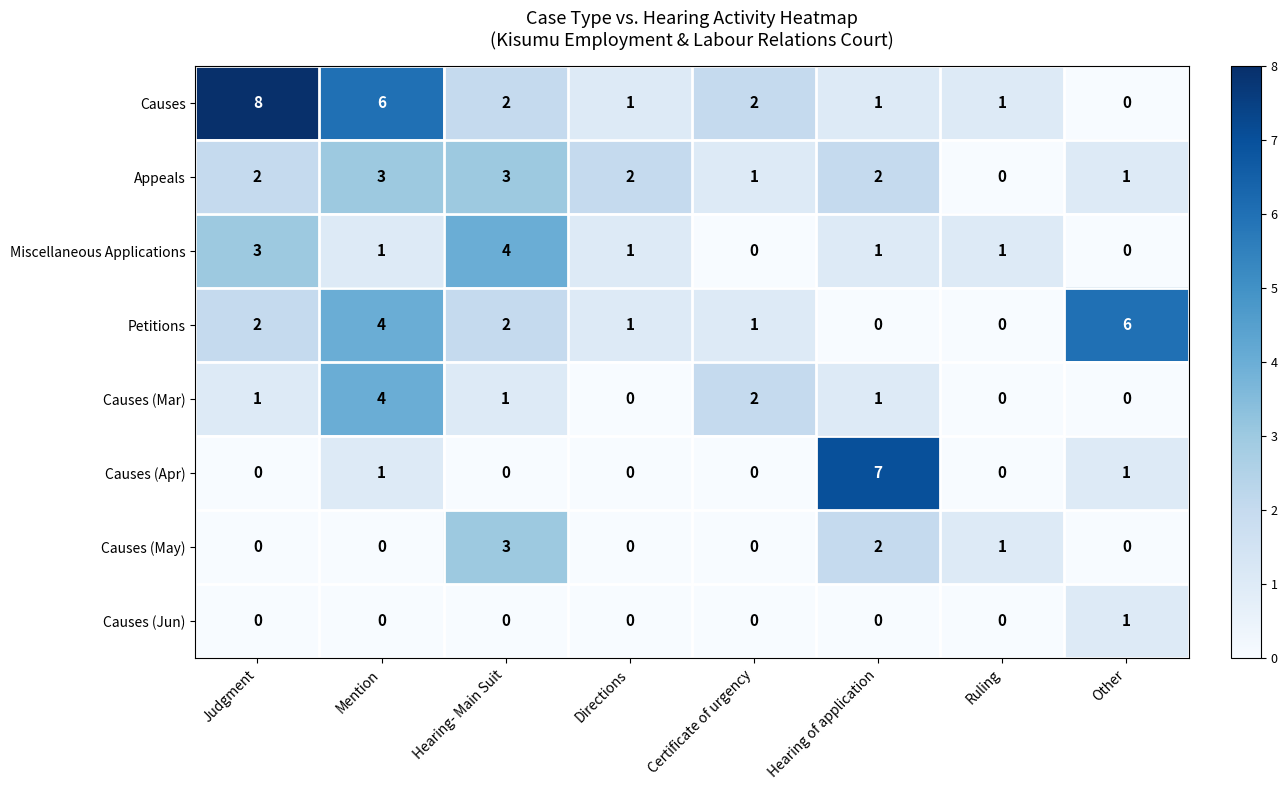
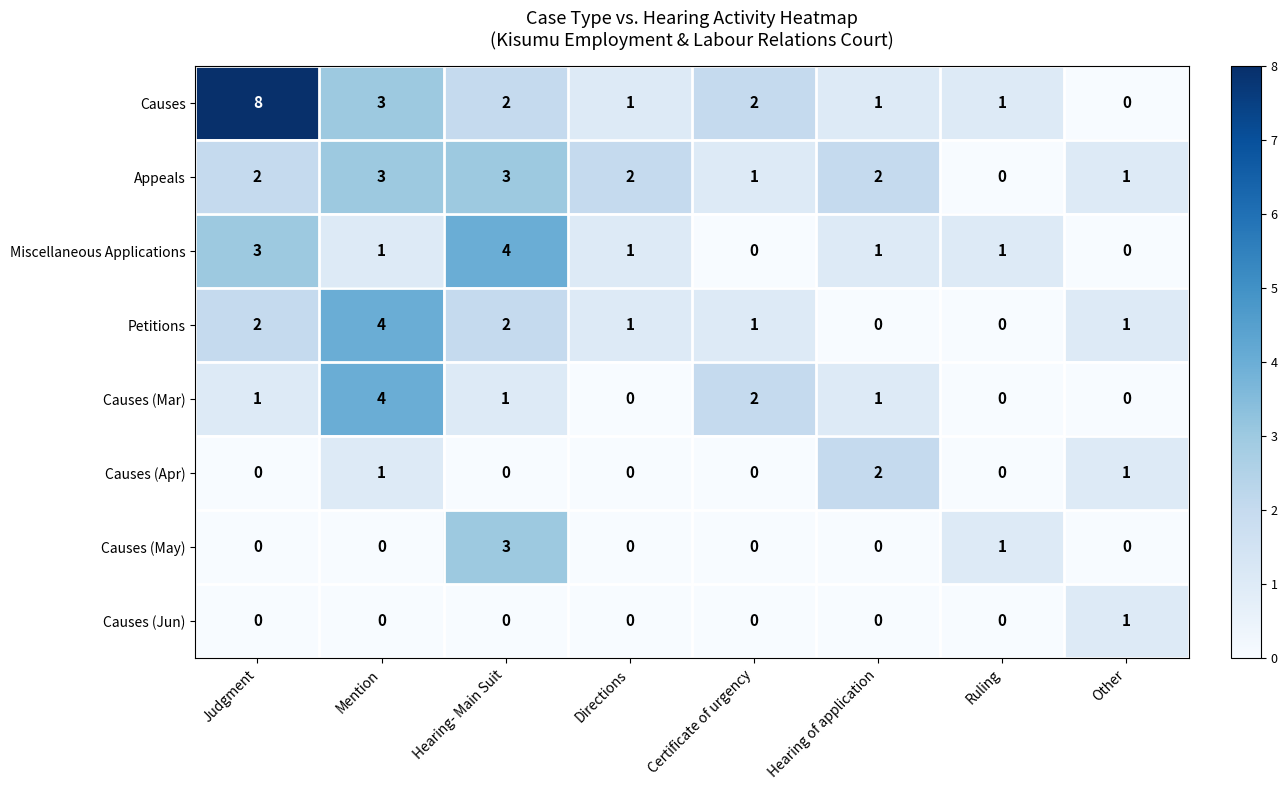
Causes, Mention: 6 -> 3
Petitions, Other: 6 -> 1
Causes (Apr), Hearing of application: 7 -> 2
Causes (May), Hearing of application: 2 -> 0
